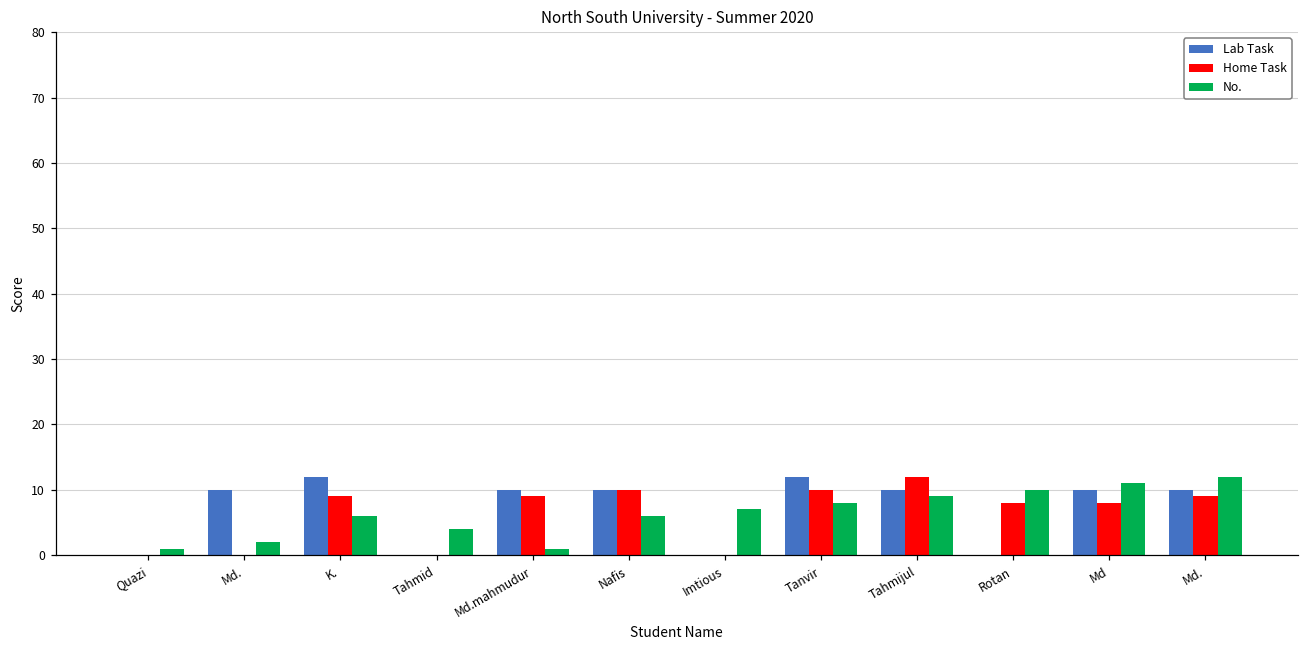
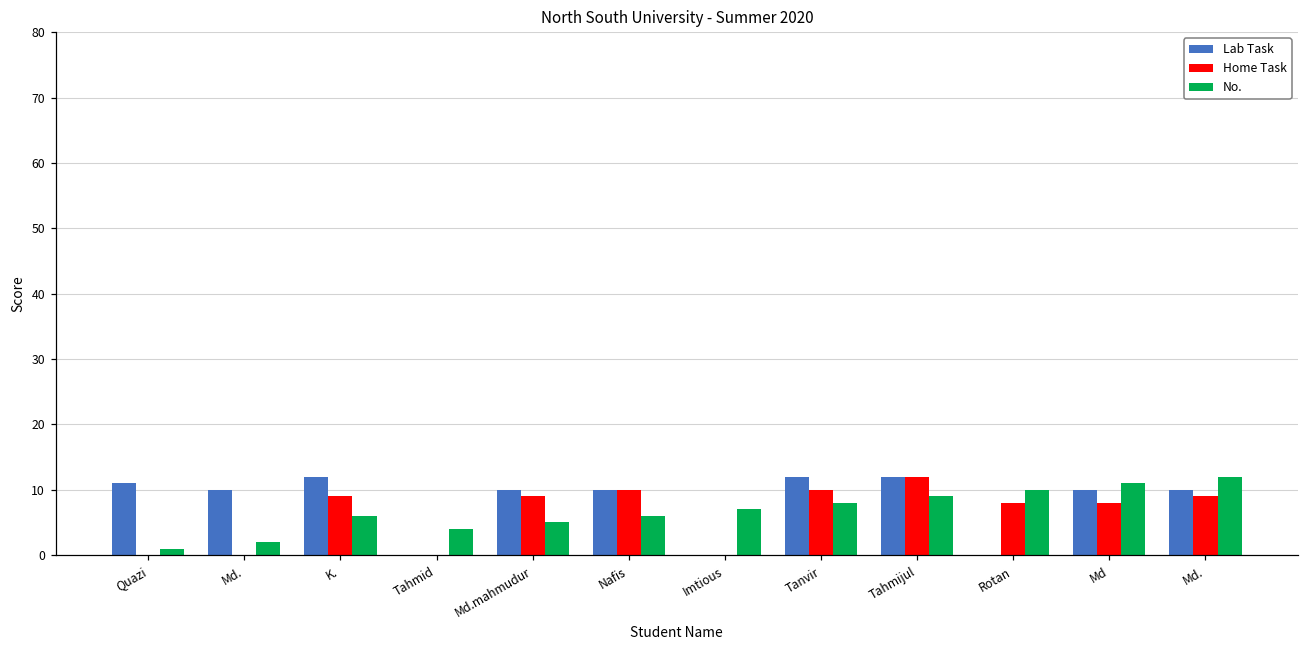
Lab Task, Quazi: 0 -> 11
No., Md.mahmudur: 1 -> 5
Lab Task, Tahmijul: 10 -> 12
